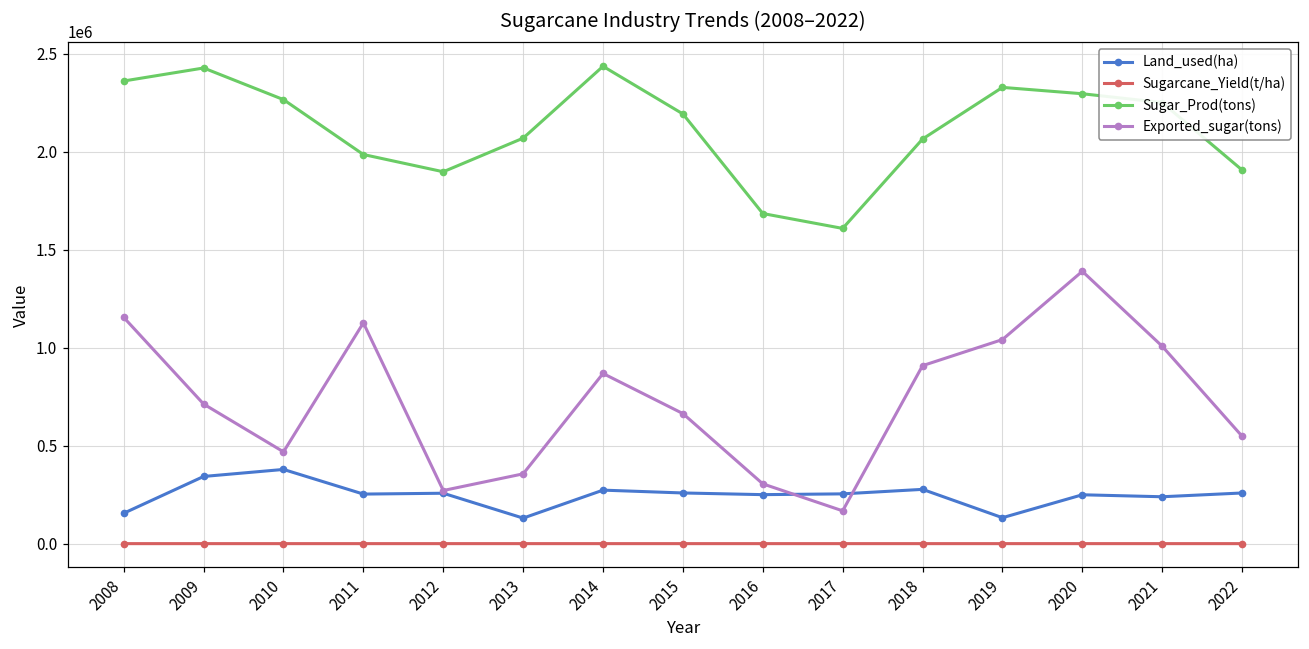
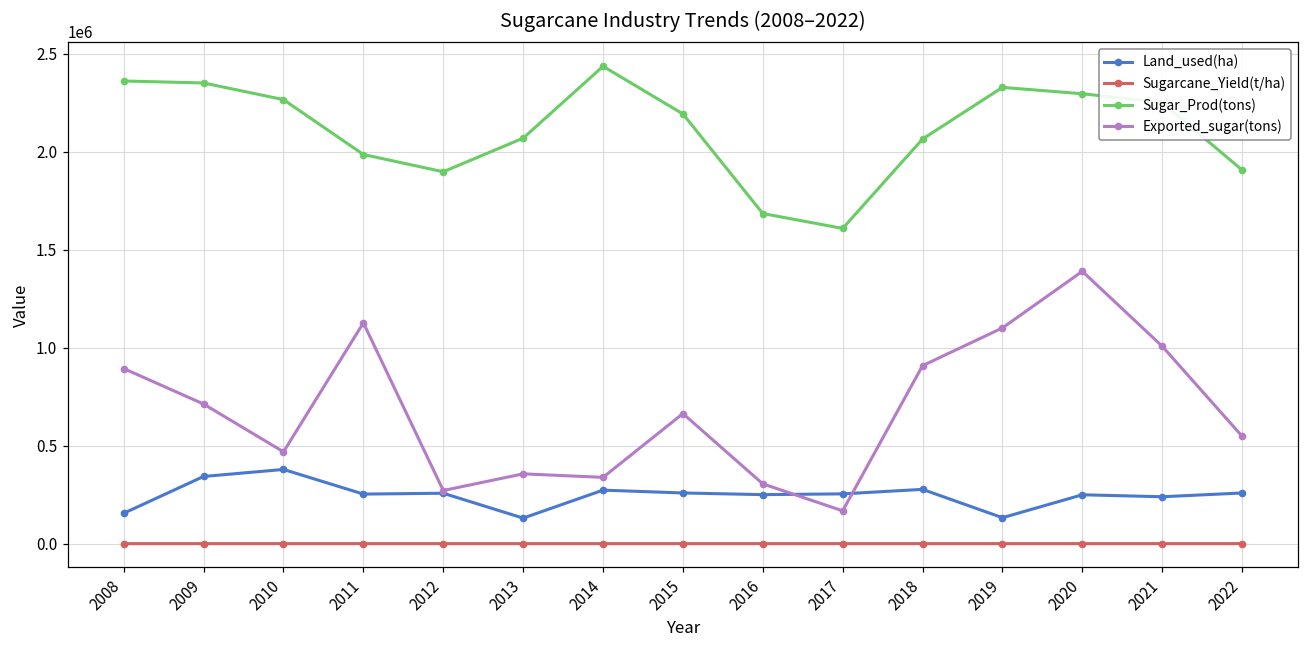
Exported_sugar(tons), 2008: 1150000 -> 890000
Sugar_Prod(tons), 2009: 2430000 -> 2350000
Exported_sugar(tons), 2014: 870000 -> 340000
Exported_sugar(tons), 2019: 1040000 -> 1100000
